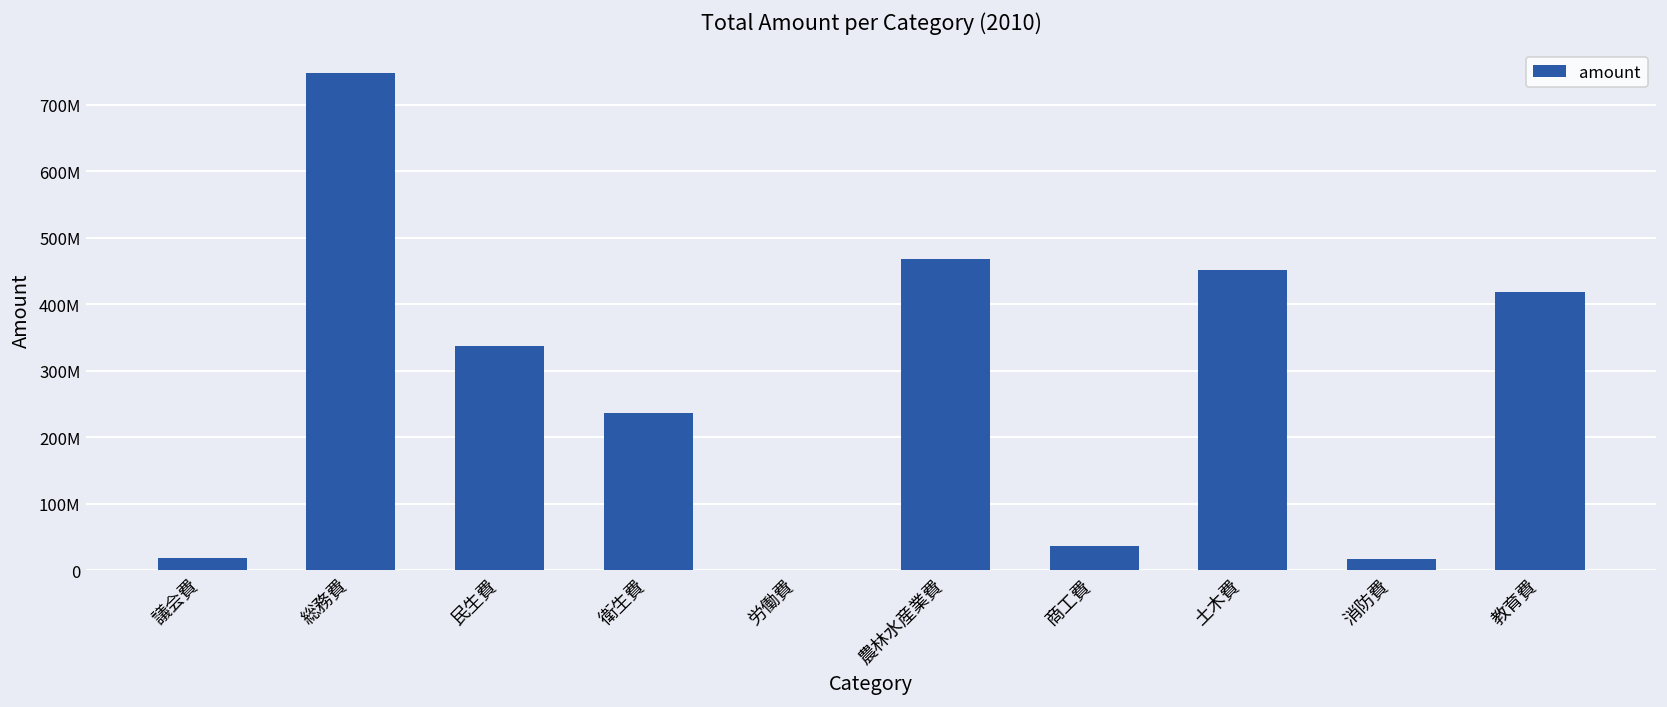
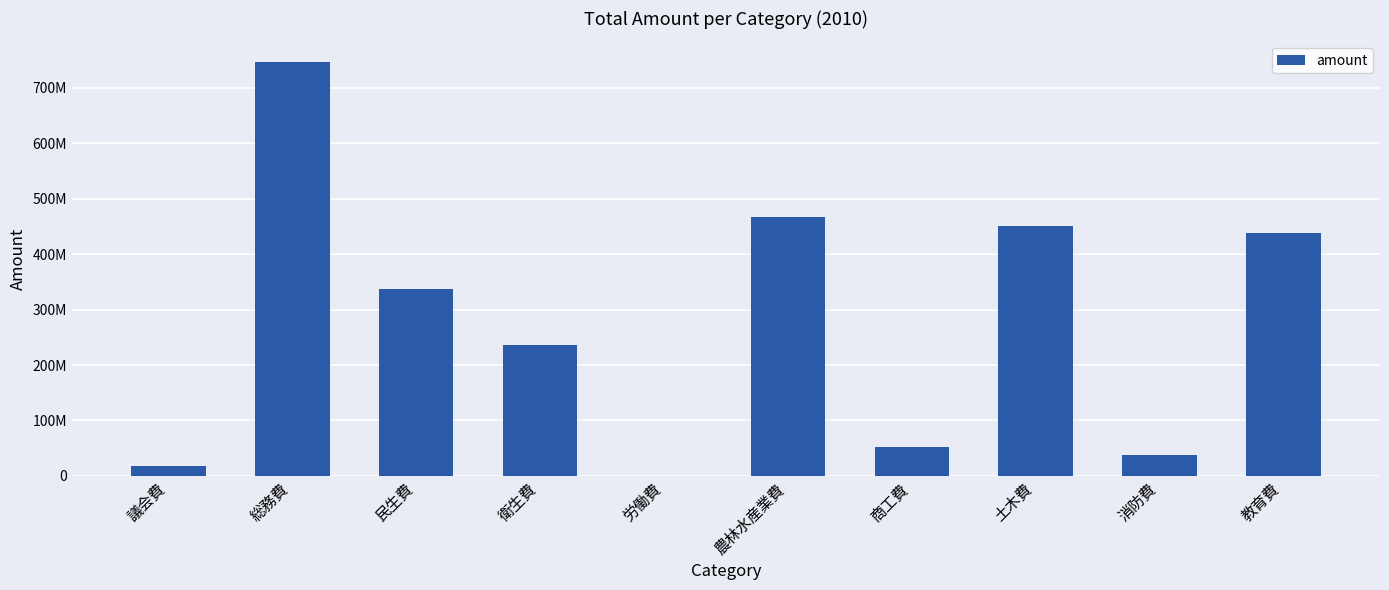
商工費: 40000000 -> 50000000
消防費: 20000000 -> 40000000
教育費: 420000000 -> 440000000
